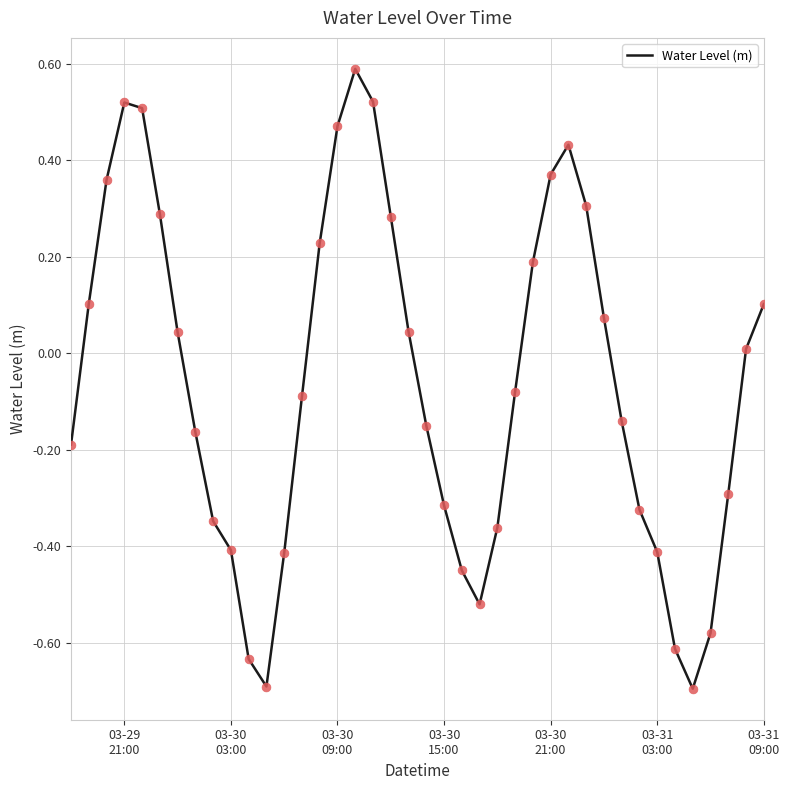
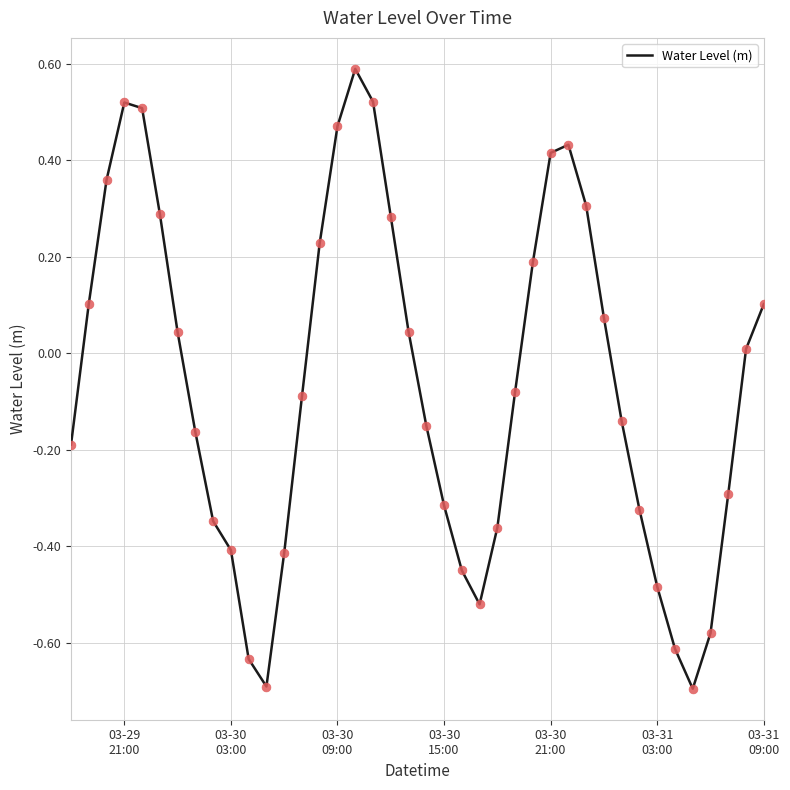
03-30 21:00: 0.37 -> 0.42
03-31 03:00: -0.41 -> -0.48
